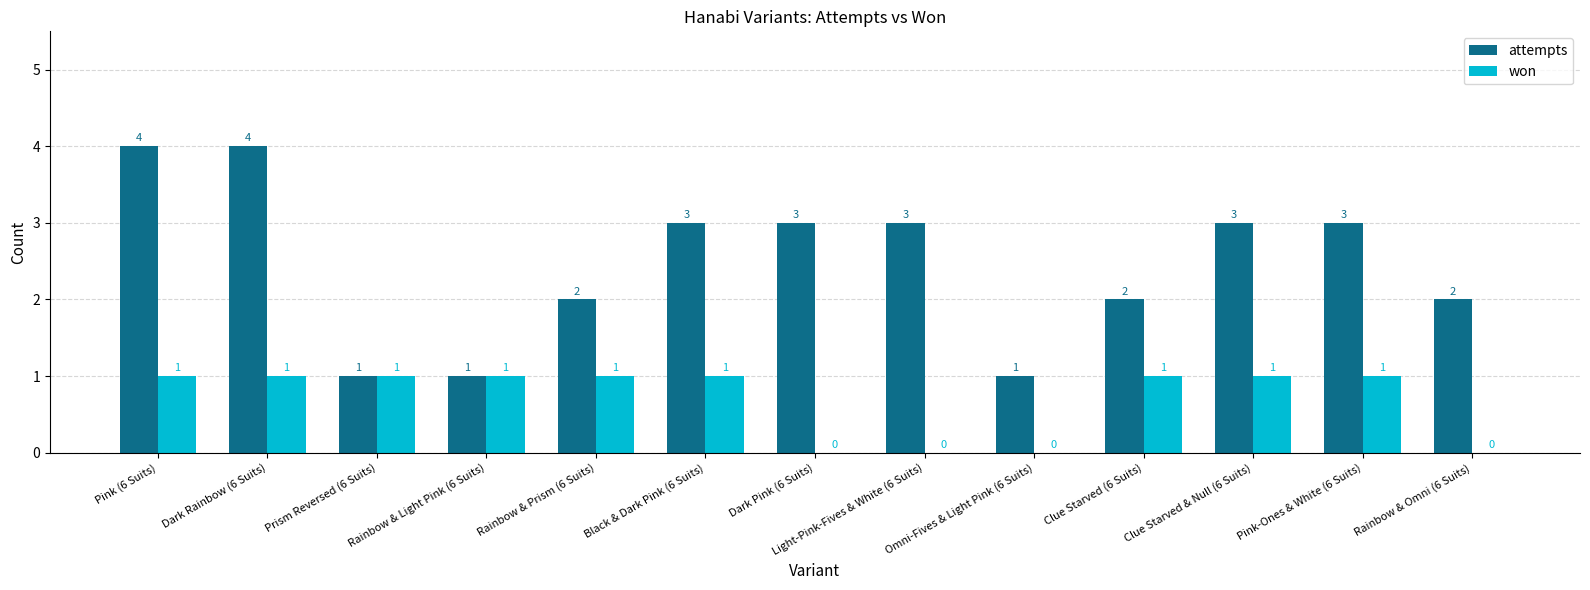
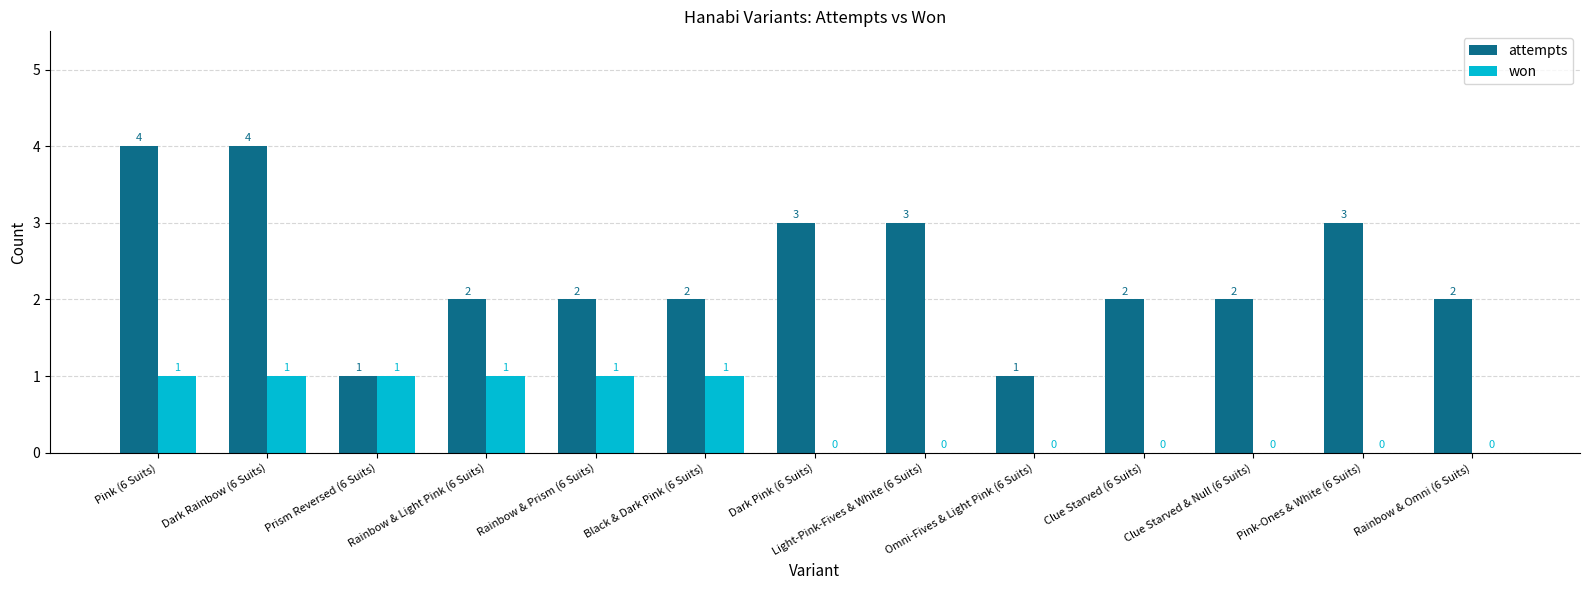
attempts, Rainbow & Light Pink (6 Suits): 1 -> 2
attempts, Black & Dark Pink (6 Suits): 3 -> 2
won, Clue Starved (6 Suits): 1 -> 0
attempts, Clue Starved & Null (6 Suits): 3 -> 2
won, Clue Starved & Null (6 Suits): 1 -> 0
won, Pink-Ones & White (6 Suits): 1 -> 0
